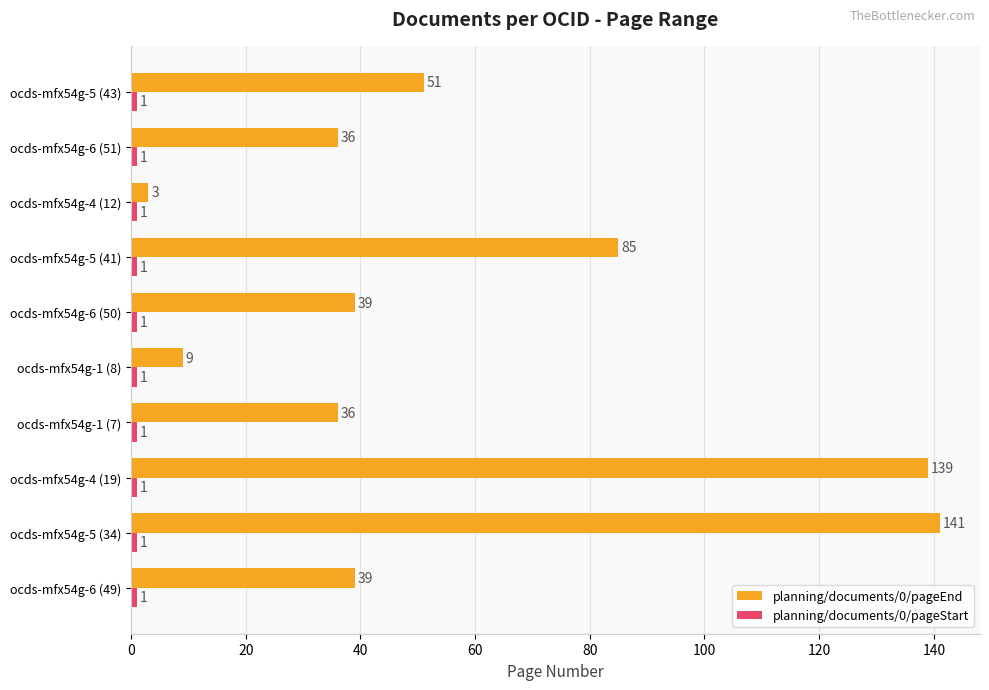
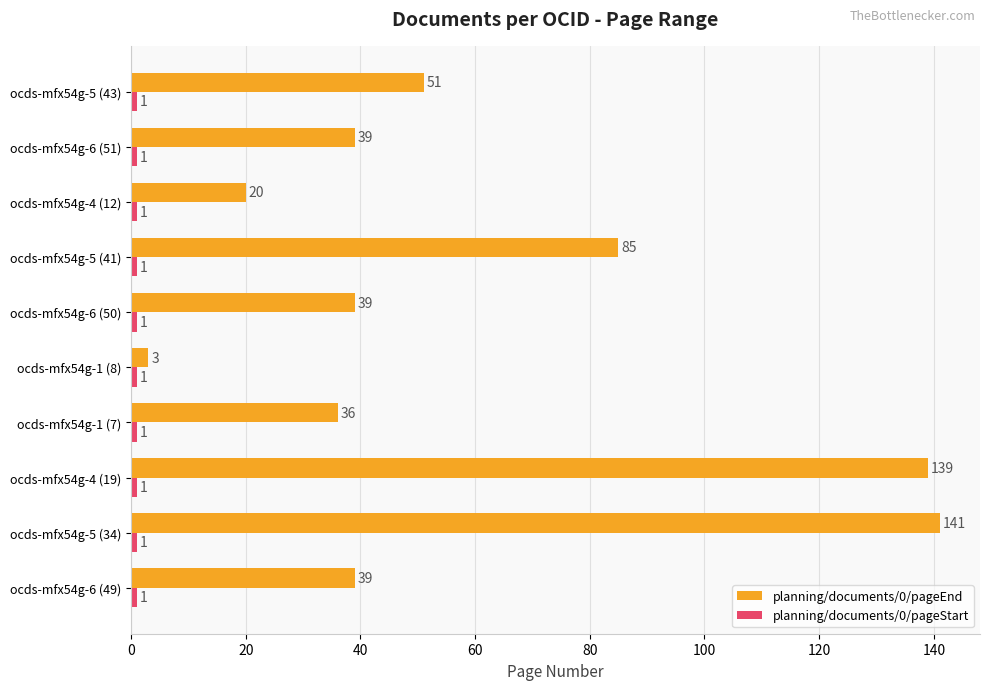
planning/documents/0/pageEnd, ocds-mfx54g-6 (51): 36 -> 39
planning/documents/0/pageEnd, ocds-mfx54g-4 (12): 3 -> 20
planning/documents/0/pageEnd, ocds-mfx54g-1 (8): 9 -> 3
